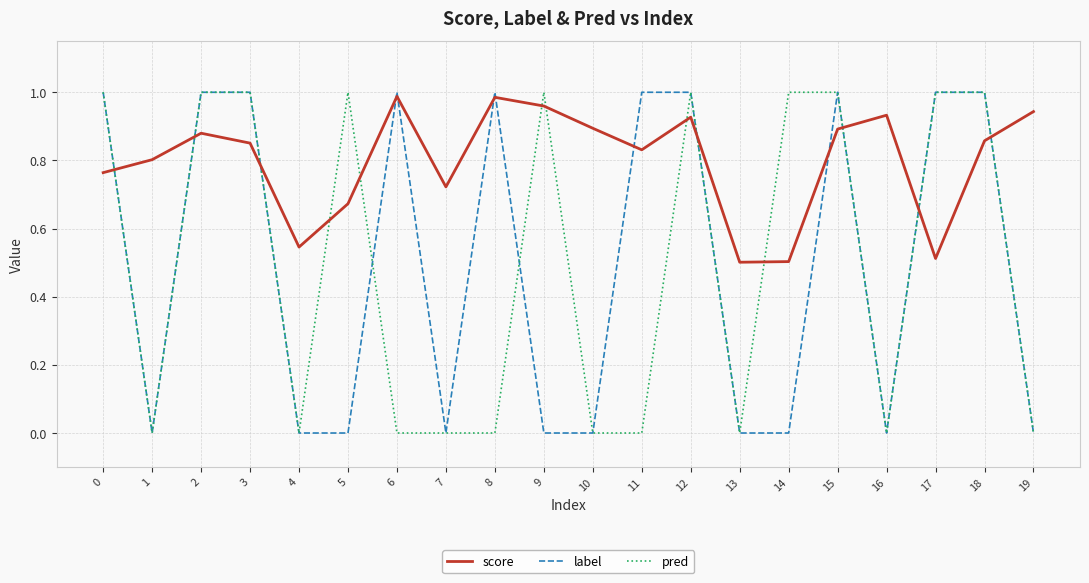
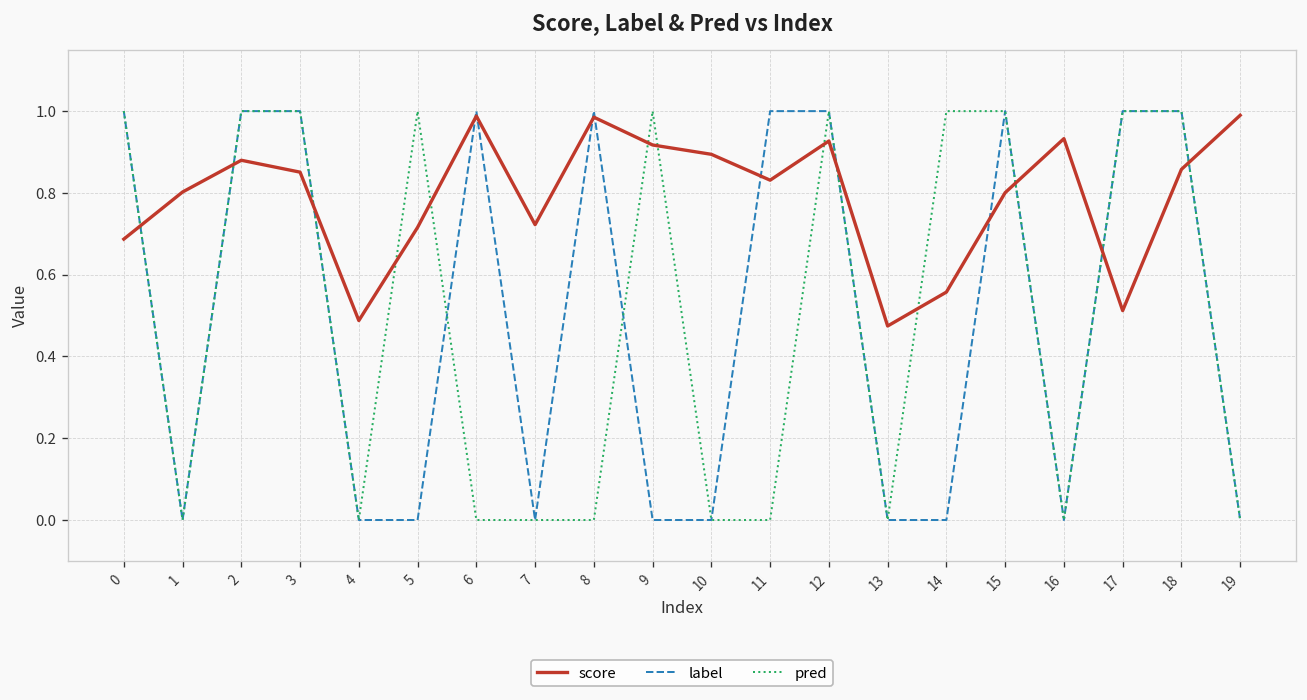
score, 0: 0.76 -> 0.69
score, 4: 0.55 -> 0.49
score, 5: 0.67 -> 0.72
score, 9: 0.96 -> 0.92
score, 13: 0.50 -> 0.47
score, 14: 0.50 -> 0.56
score, 15: 0.89 -> 0.80
score, 19: 0.94 -> 0.99
